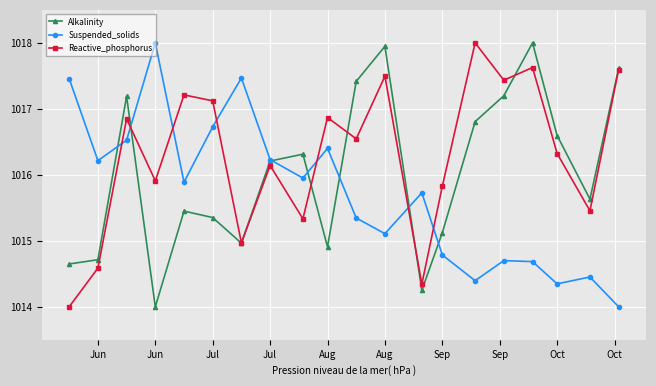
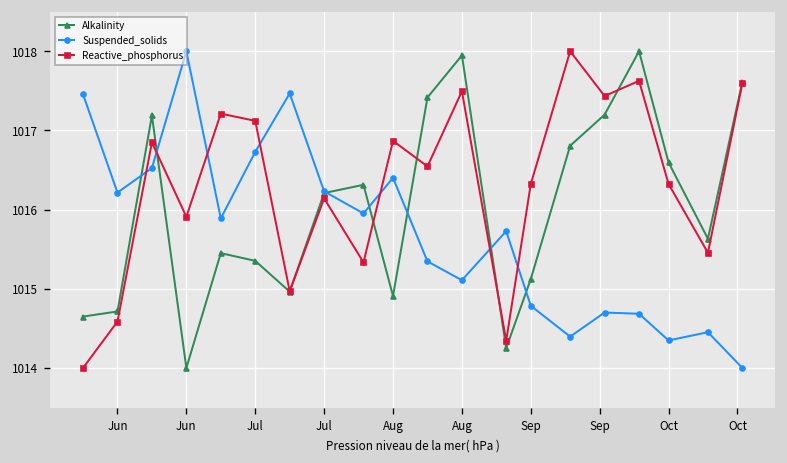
Reactive_phosphorus, Sep: 1015.8 -> 1016.3
